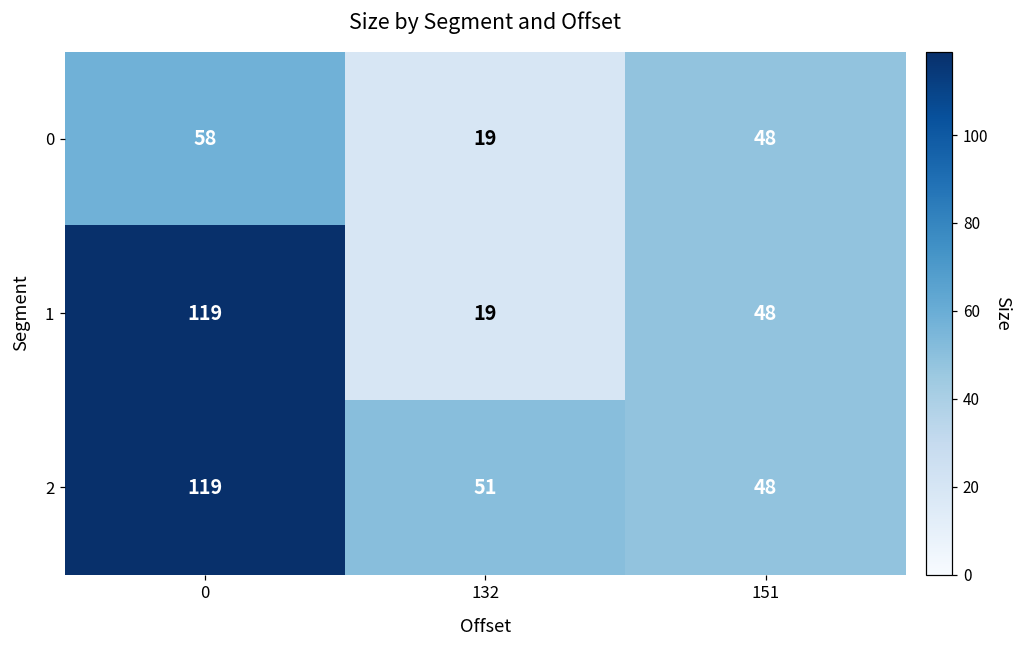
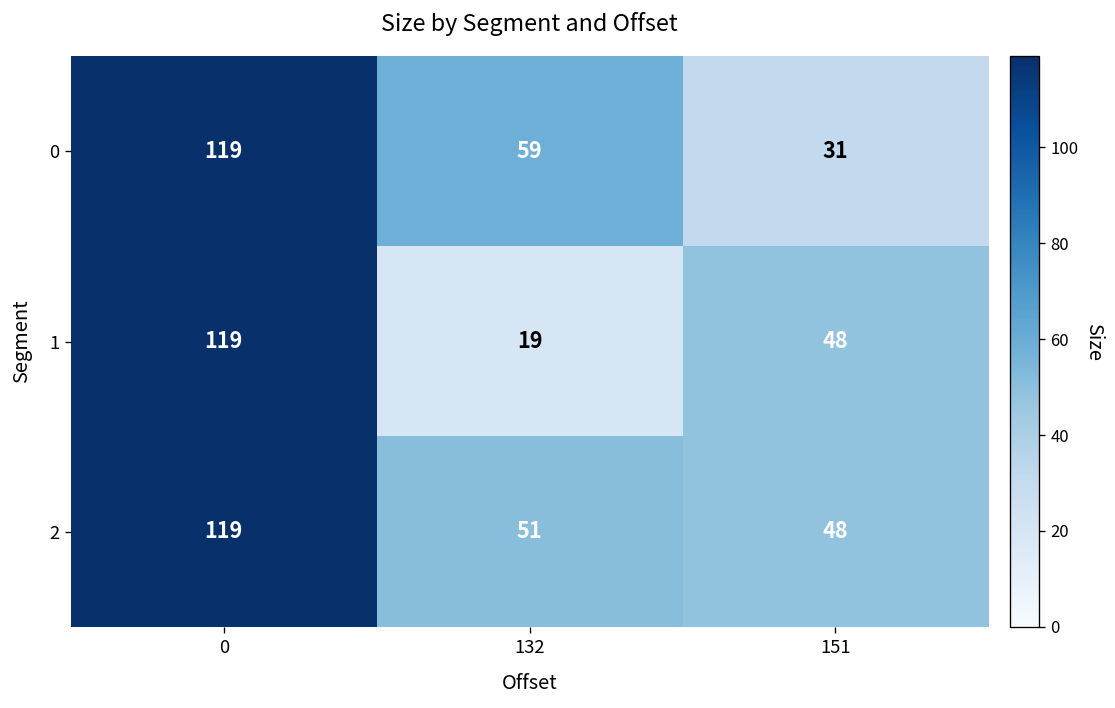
0, 0: 58 -> 119
0, 132: 19 -> 59
0, 151: 48 -> 31
